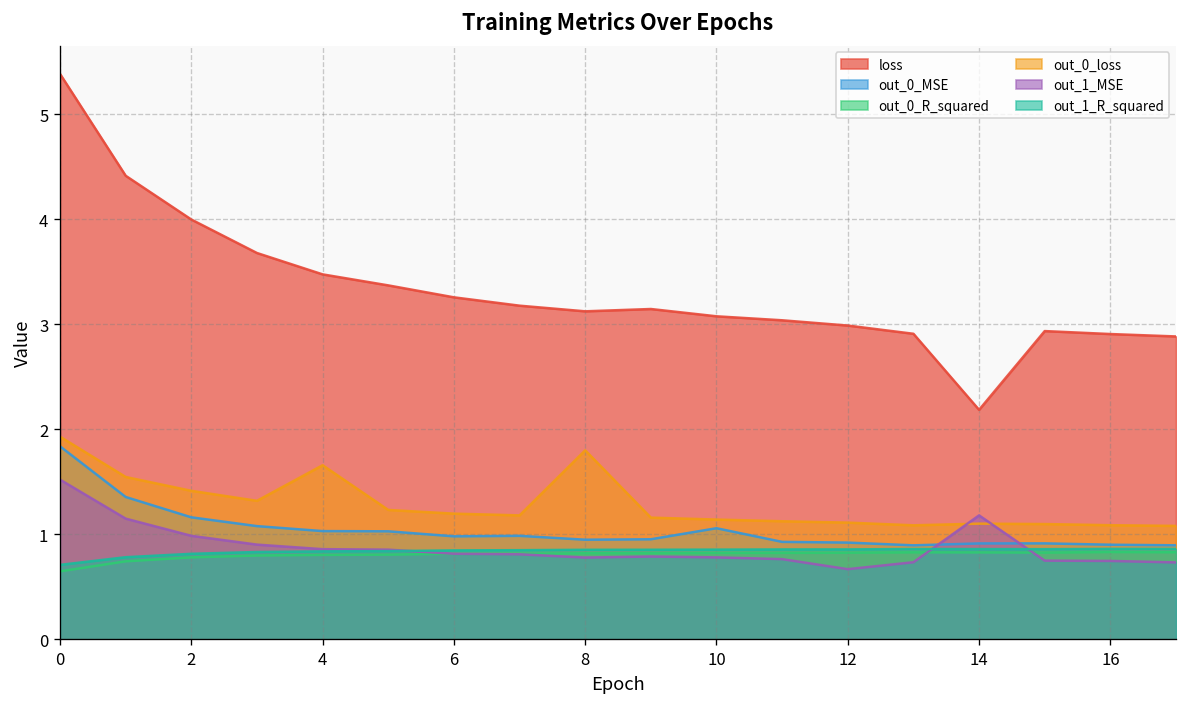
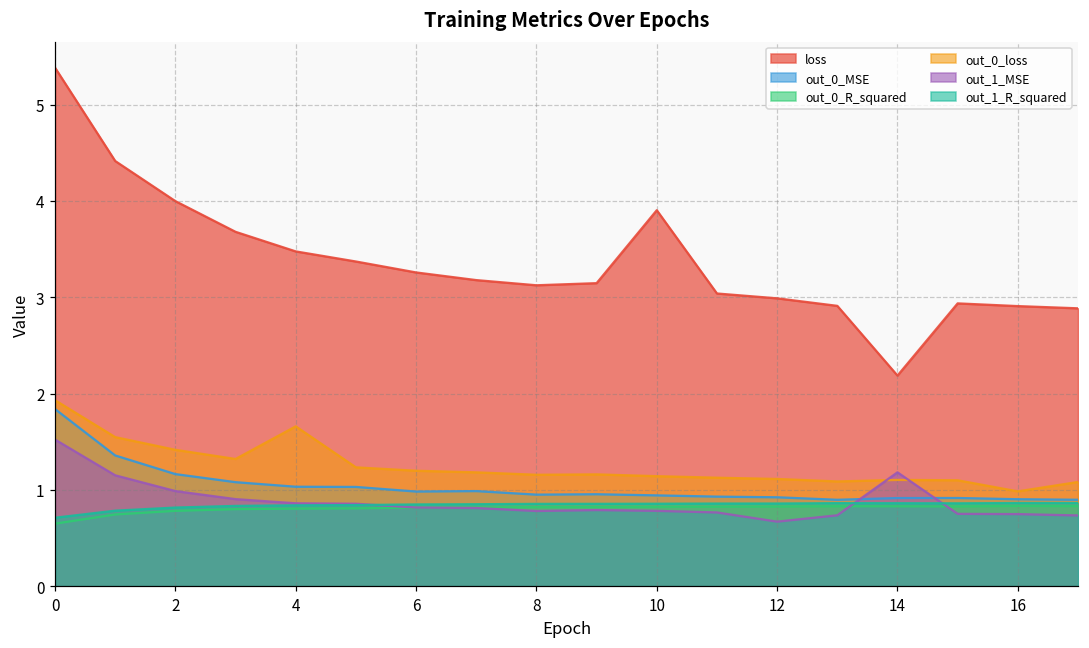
out_0_loss, 8: 1.8 -> 1.2
loss, 10: 3.1 -> 3.9
out_0_MSE, 10: 1.1 -> 0.9
out_0_loss, 16: 1.1 -> 1.0
